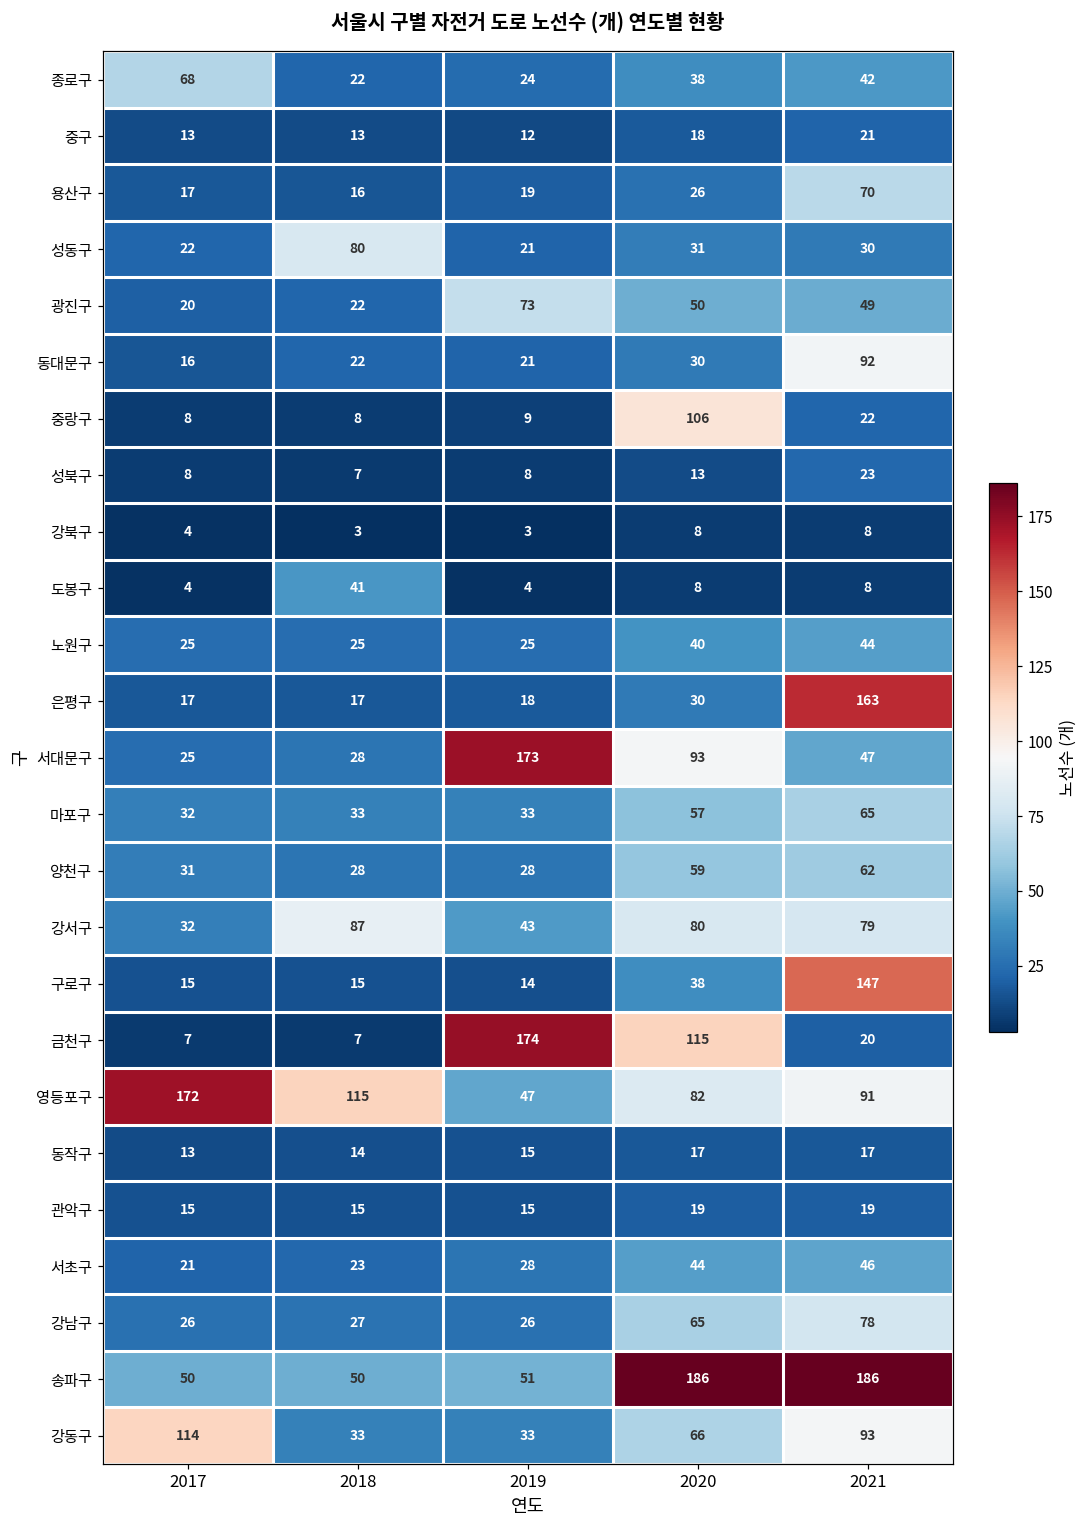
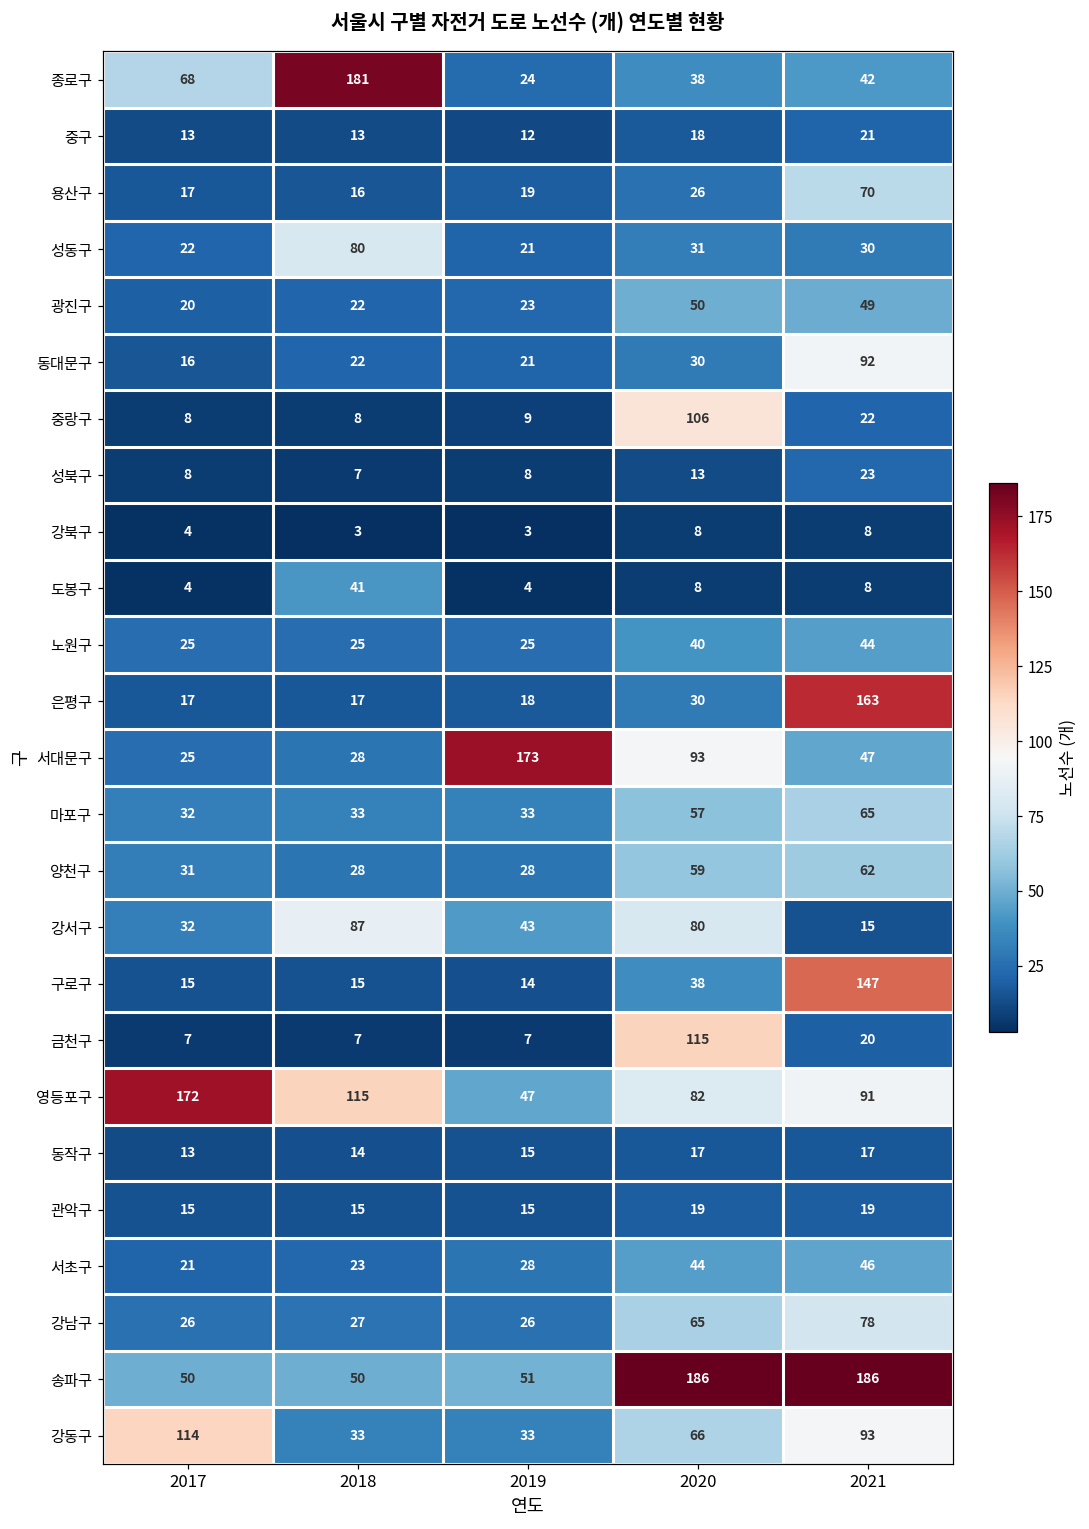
종로구, 2018: 22 -> 181
광진구, 2019: 73 -> 23
강서구, 2021: 79 -> 15
금천구, 2019: 174 -> 7
